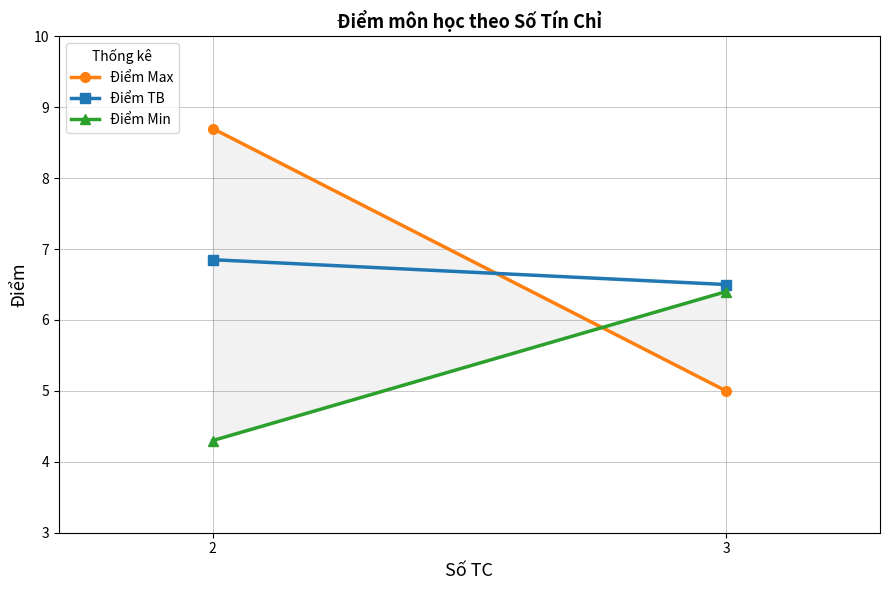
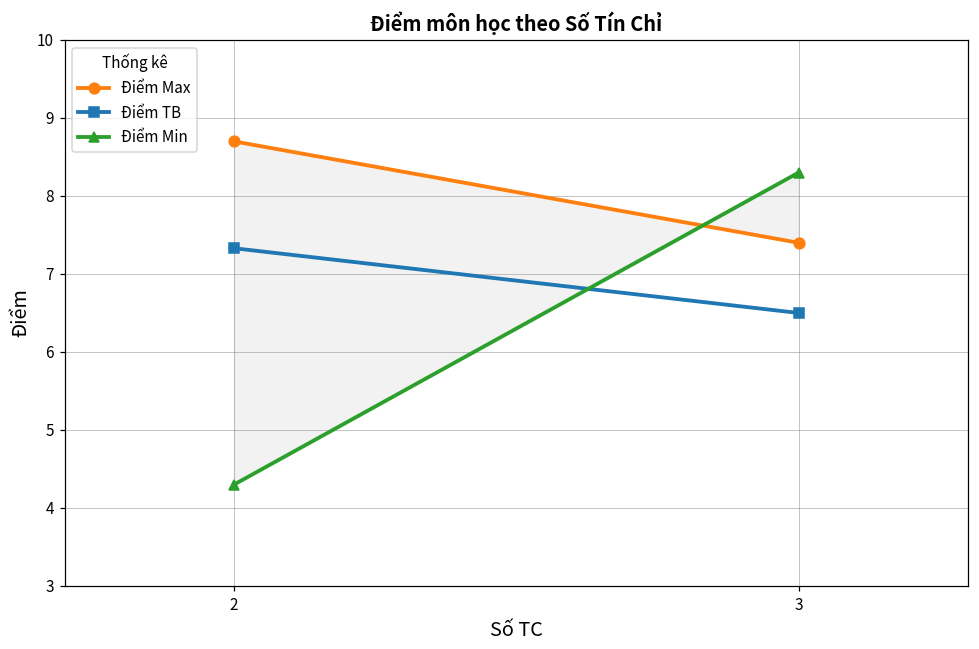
Điểm TB, 2: 6.9 -> 7.3
Điểm Max, 3: 5.0 -> 7.4
Điểm Min, 3: 6.4 -> 8.3
